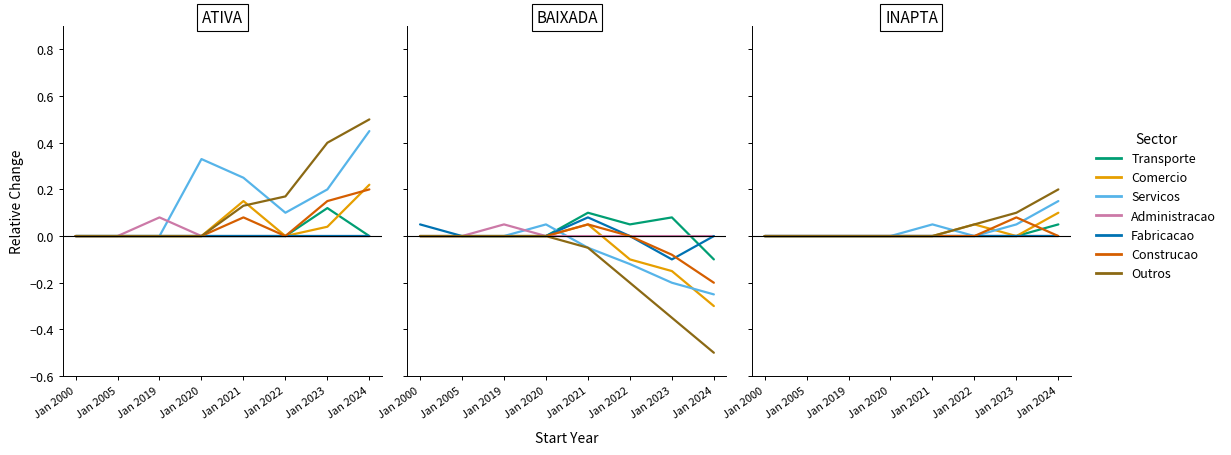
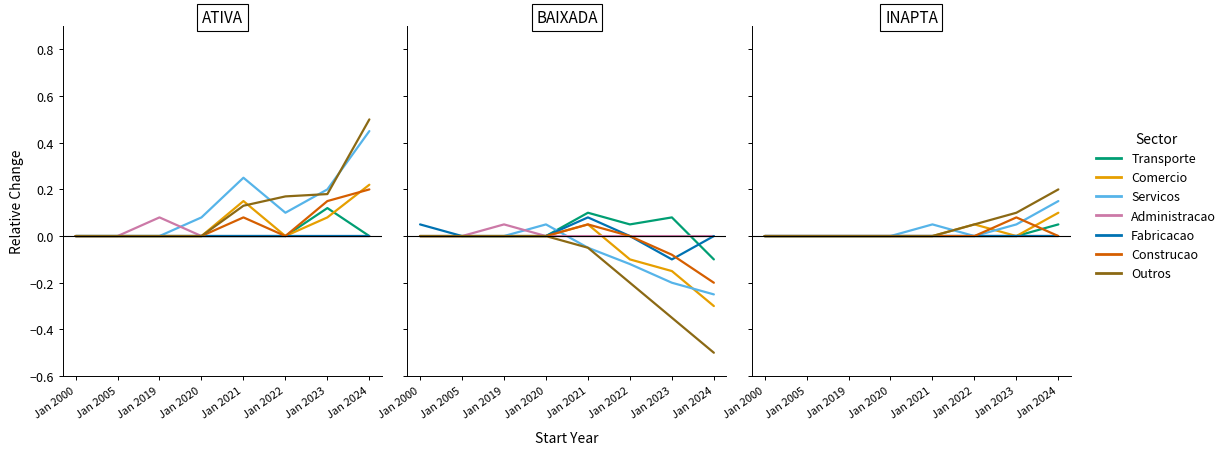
ATIVA, Servicos, Jan 2020: 0.33 -> 0.08
ATIVA, Comercio, Jan 2023: 0.04 -> 0.08
ATIVA, Outros, Jan 2023: 0.40 -> 0.18
